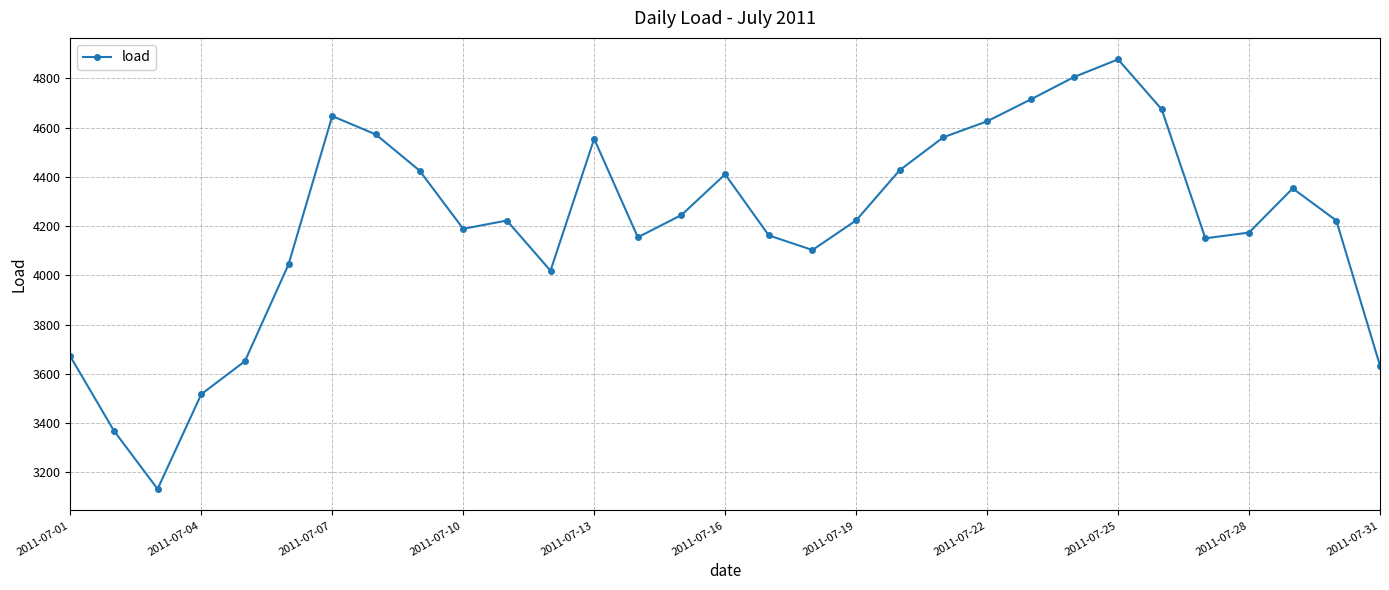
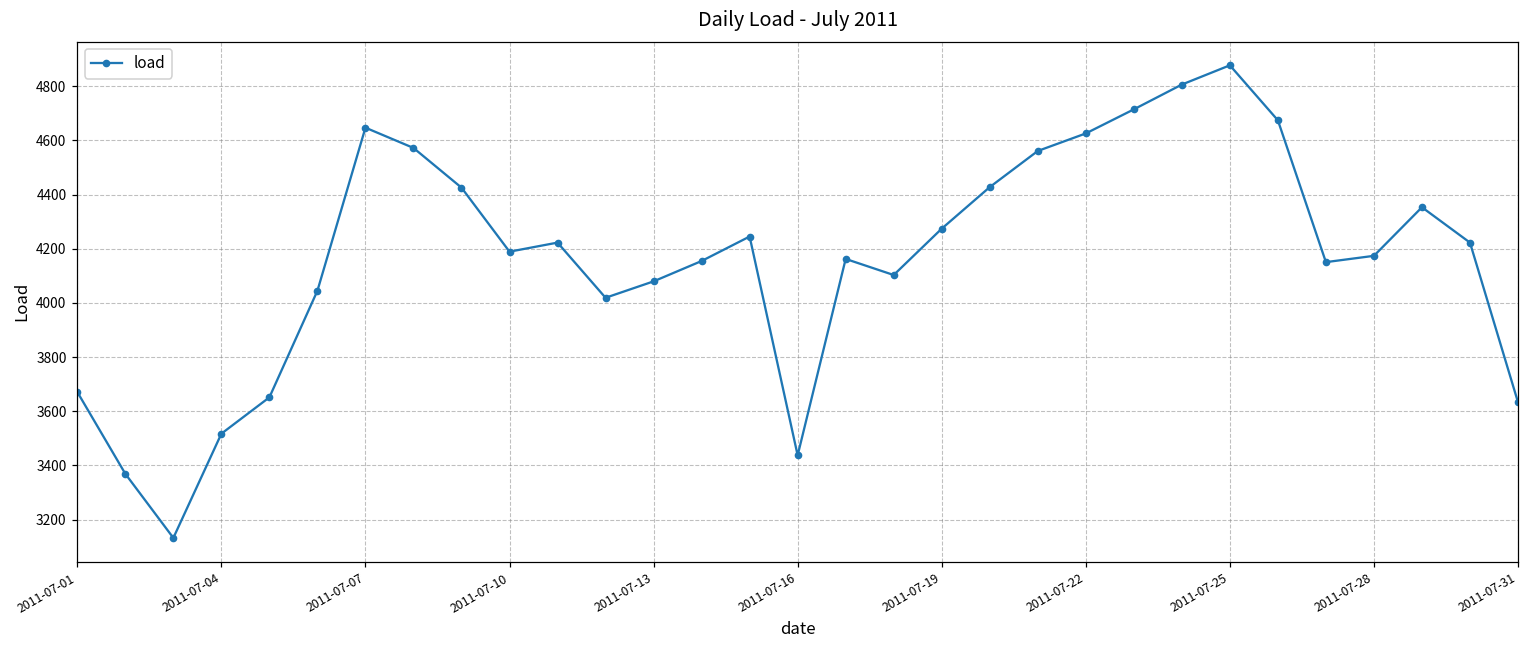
2011-07-13: 4550 -> 4080
2011-07-16: 4410 -> 3440
2011-07-19: 4220 -> 4270
